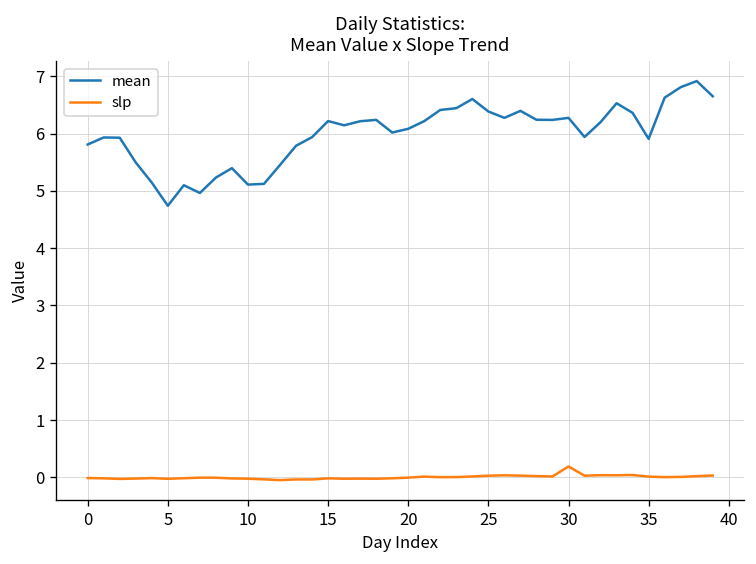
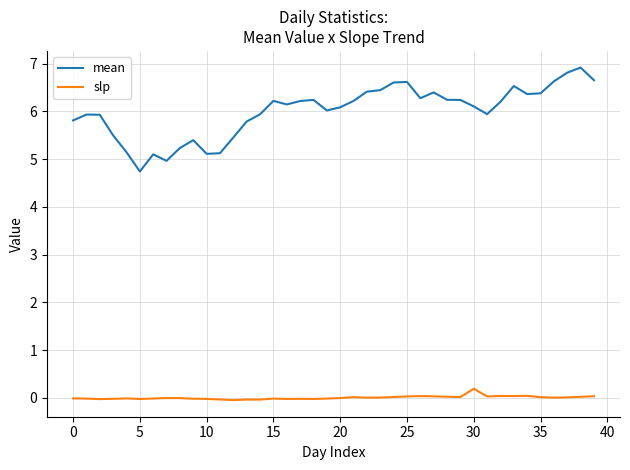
mean, 25: 6.4 -> 6.6
mean, 30: 6.3 -> 6.1
mean, 35: 5.9 -> 6.4
